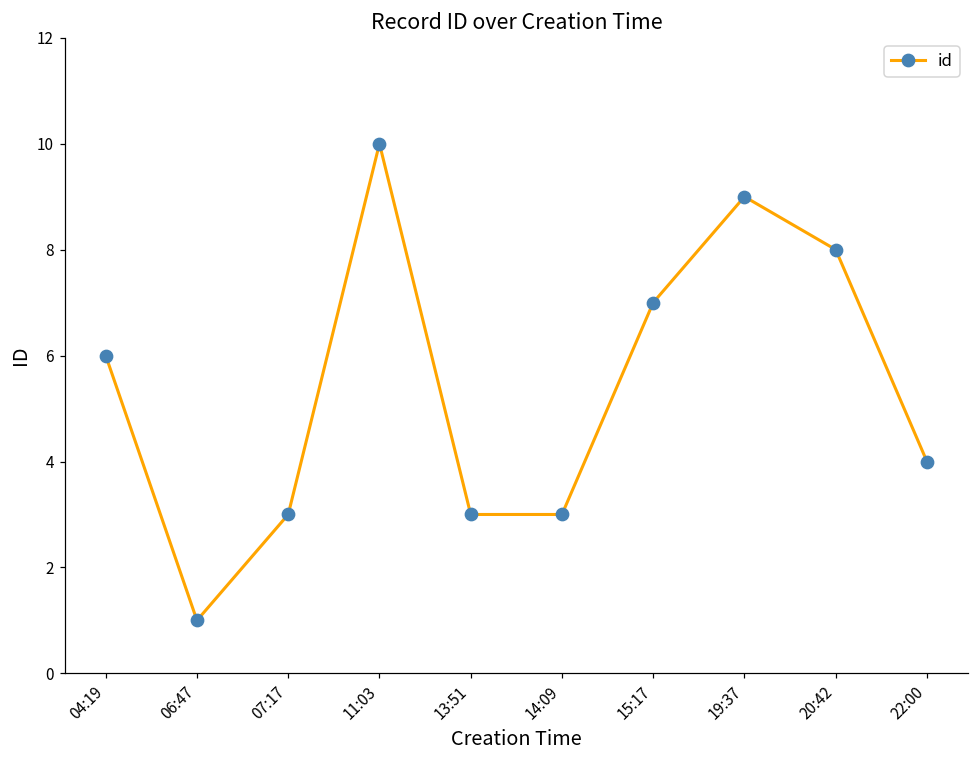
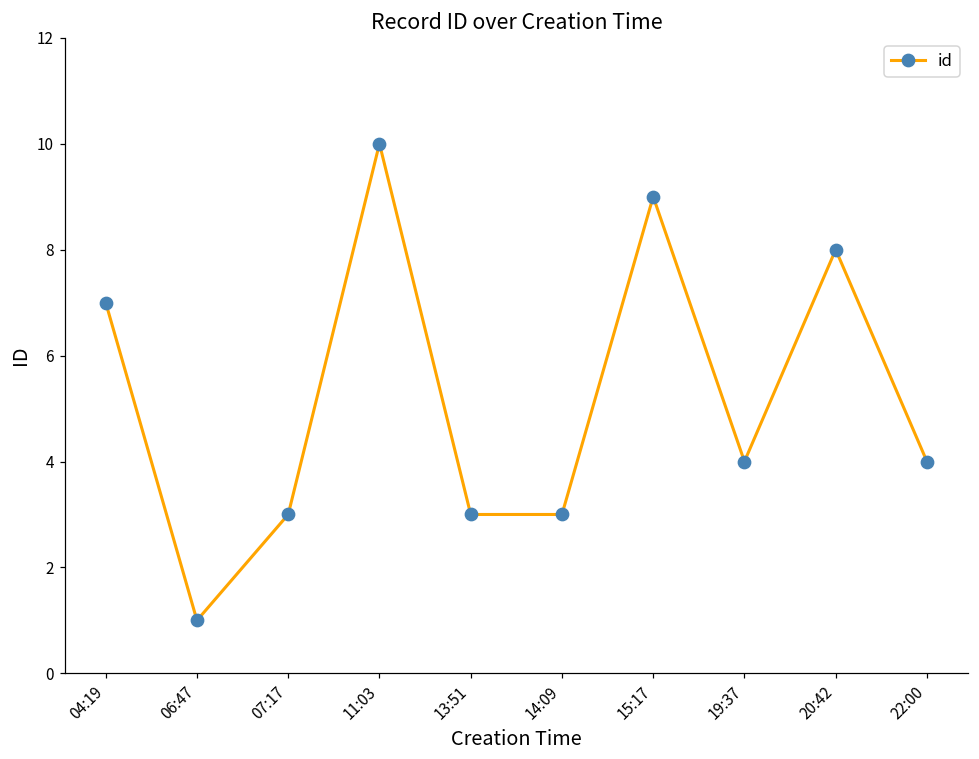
04:19: 6 -> 7
15:17: 7 -> 9
19:37: 9 -> 4
